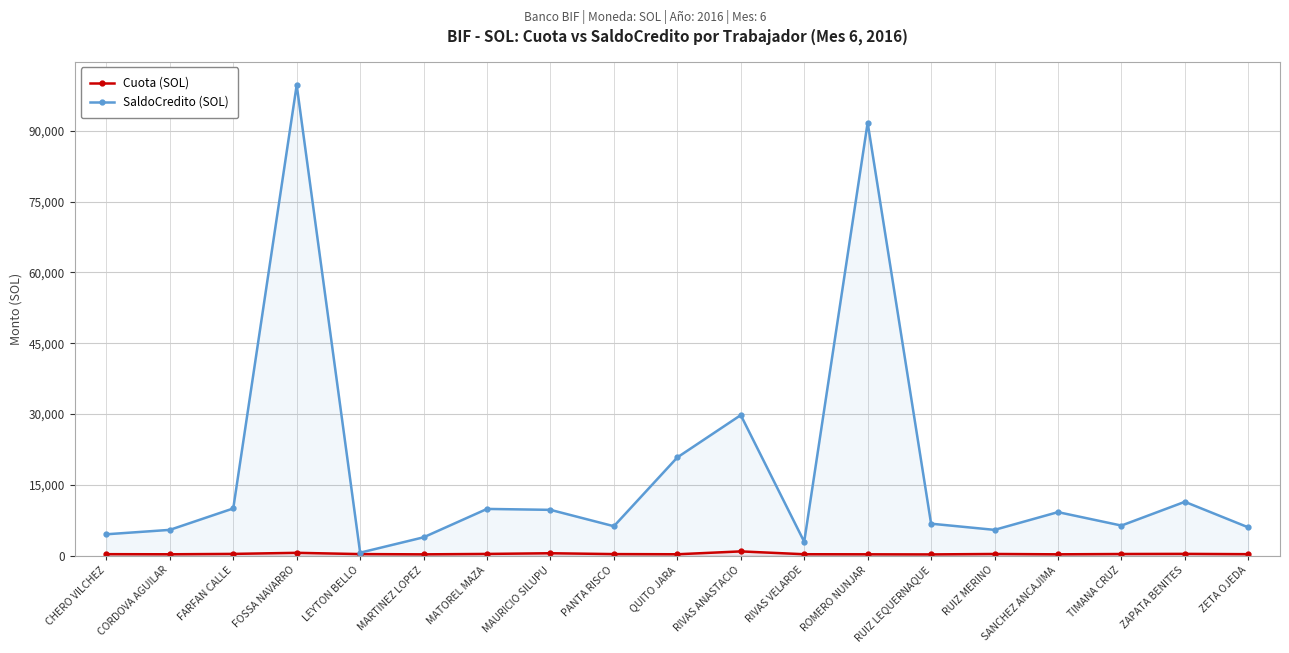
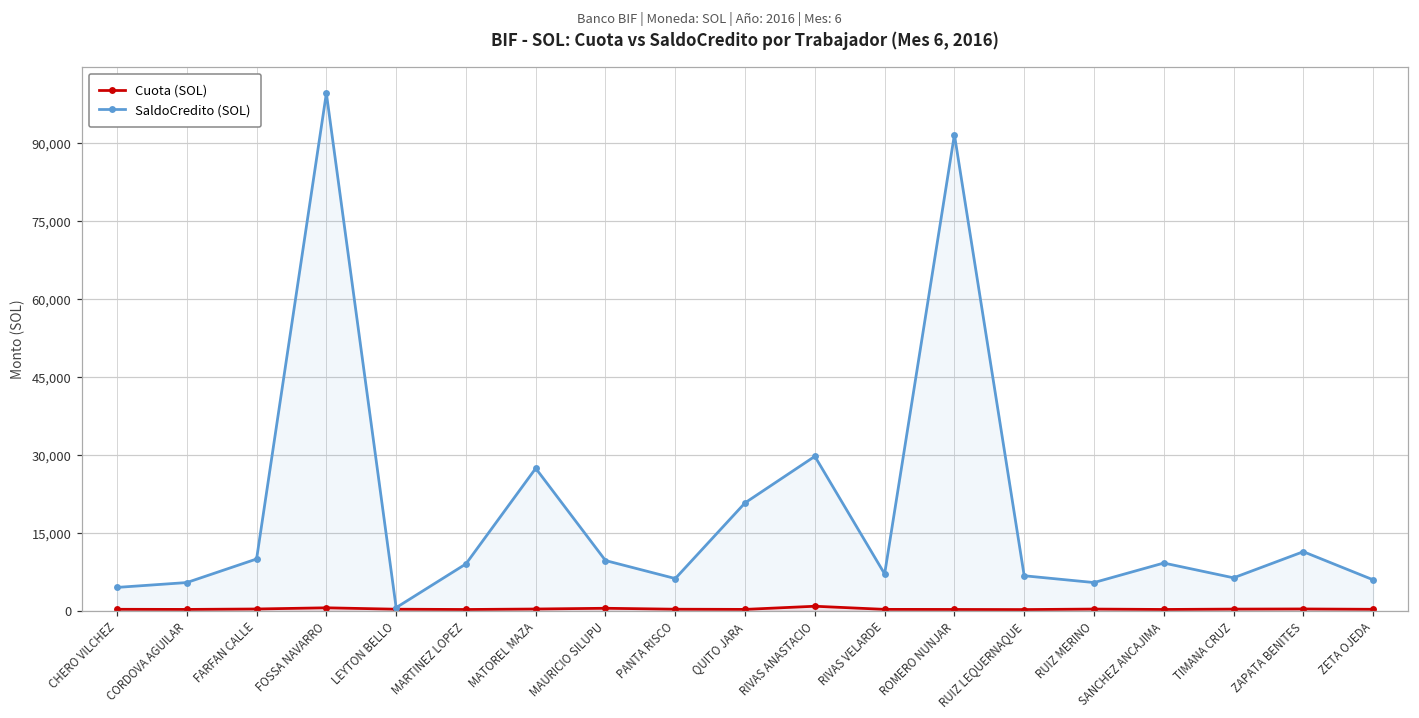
SaldoCredito (SOL), MARTINEZ LOPEZ: 4,000 -> 9,000
SaldoCredito (SOL), MATOREL MAZA: 10,000 -> 27,000
SaldoCredito (SOL), RIVAS VELARDE: 3,000 -> 7,000
